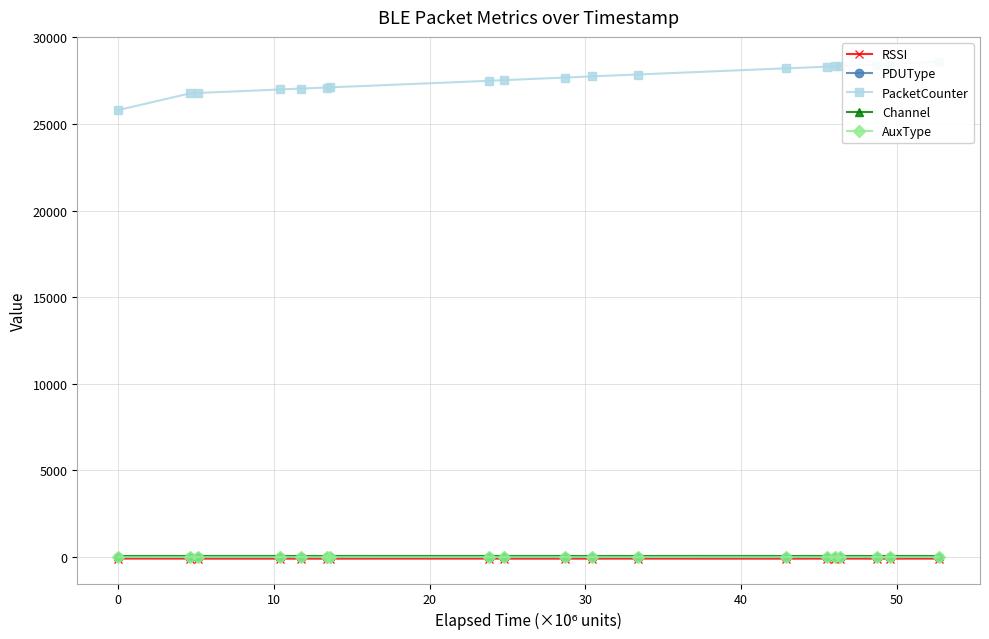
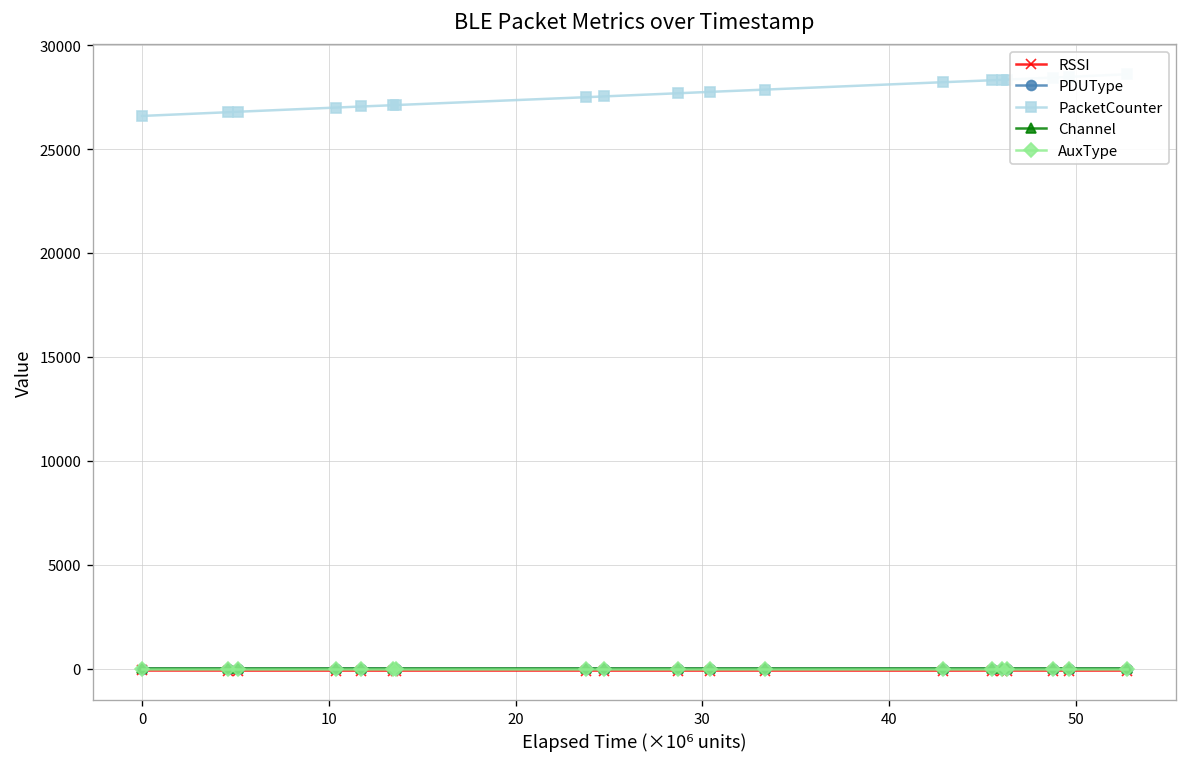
PacketCounter, 0: 25800 -> 26600
